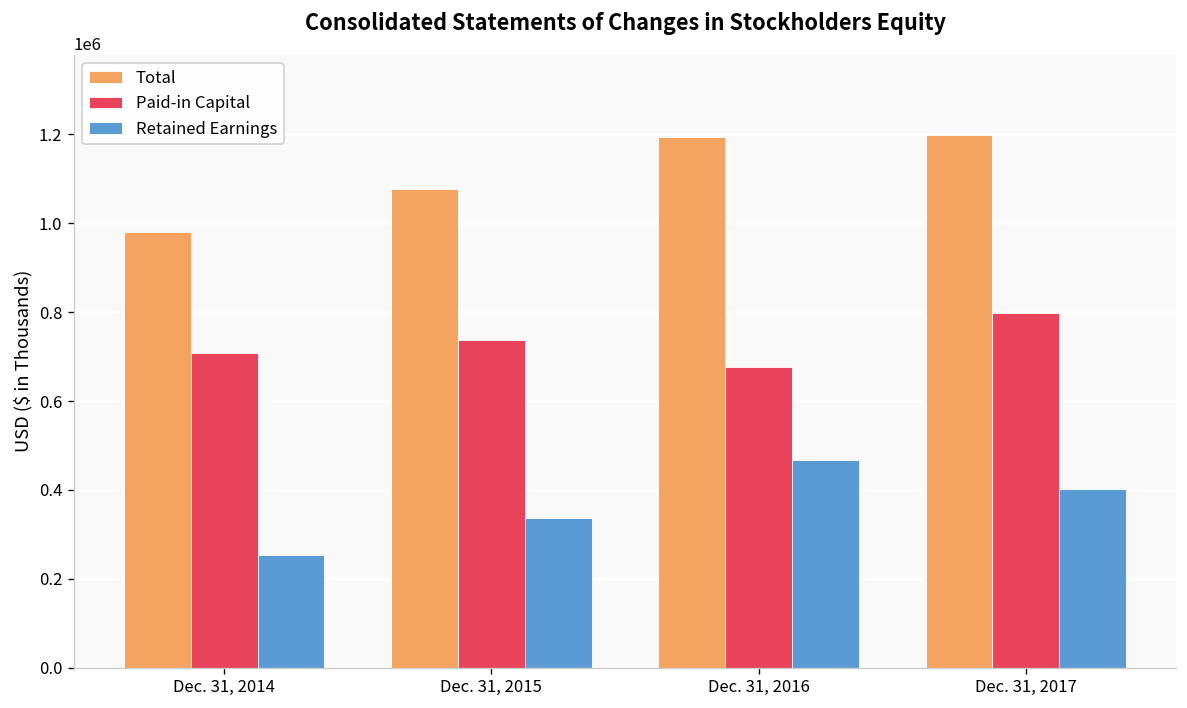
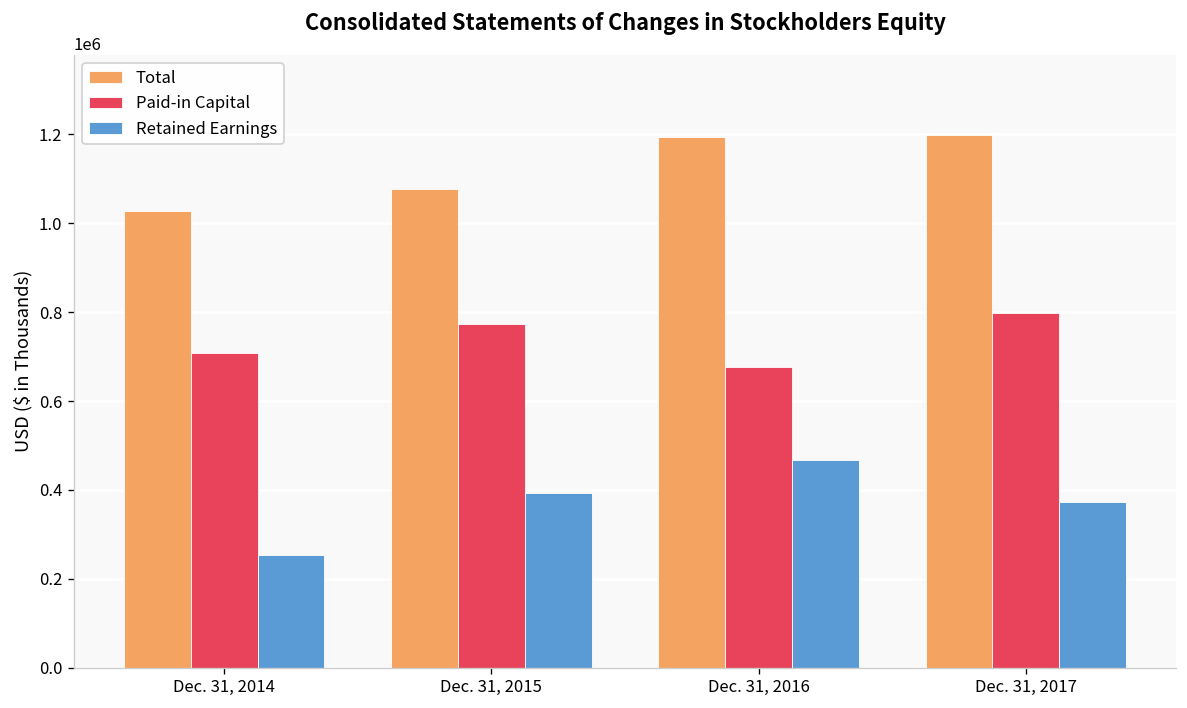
Total, Dec. 31, 2014: 980000 -> 1030000
Paid-in Capital, Dec. 31, 2015: 740000 -> 770000
Retained Earnings, Dec. 31, 2015: 340000 -> 390000
Retained Earnings, Dec. 31, 2017: 400000 -> 370000
